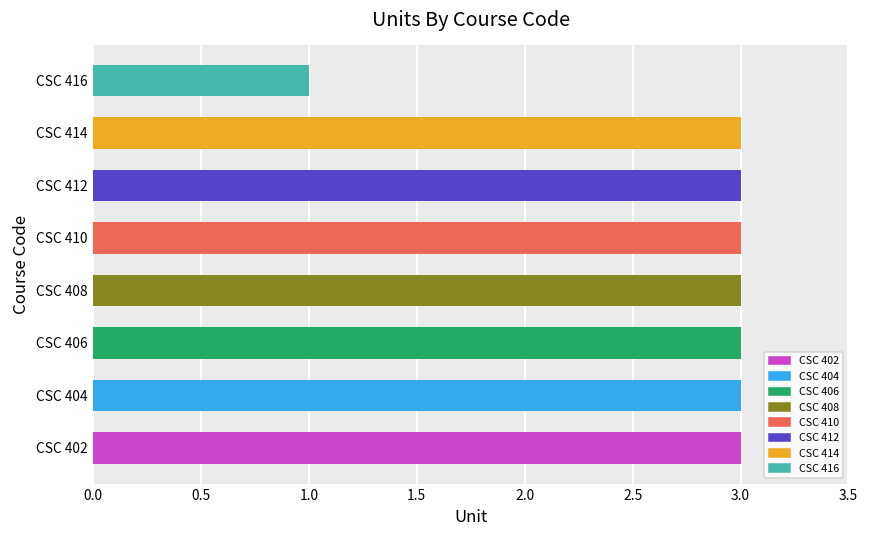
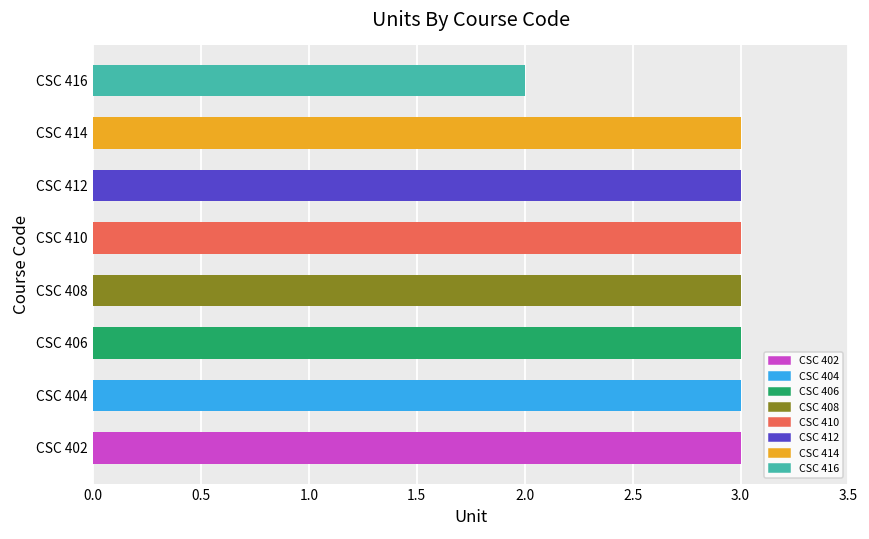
CSC 416: 1 -> 2
